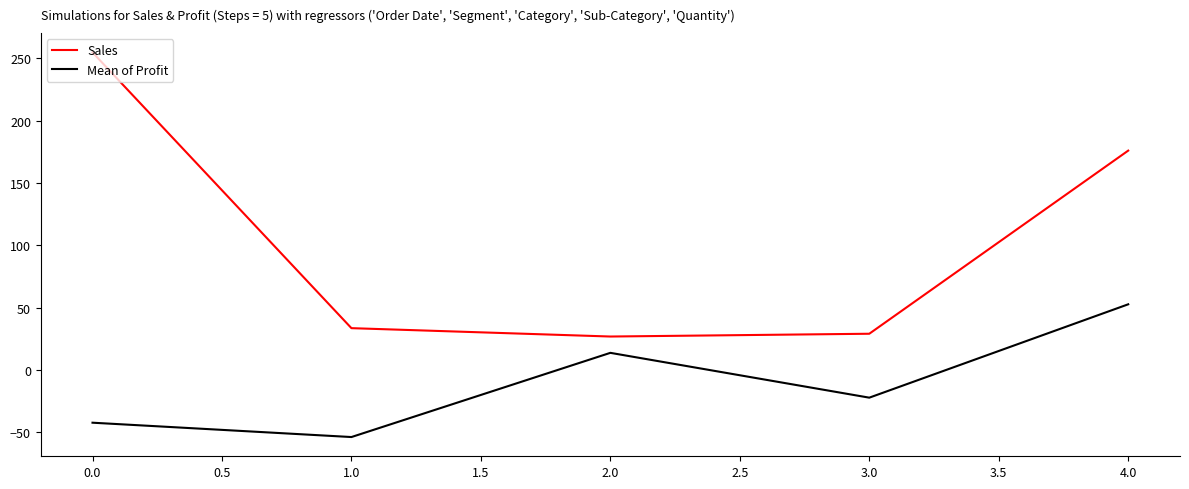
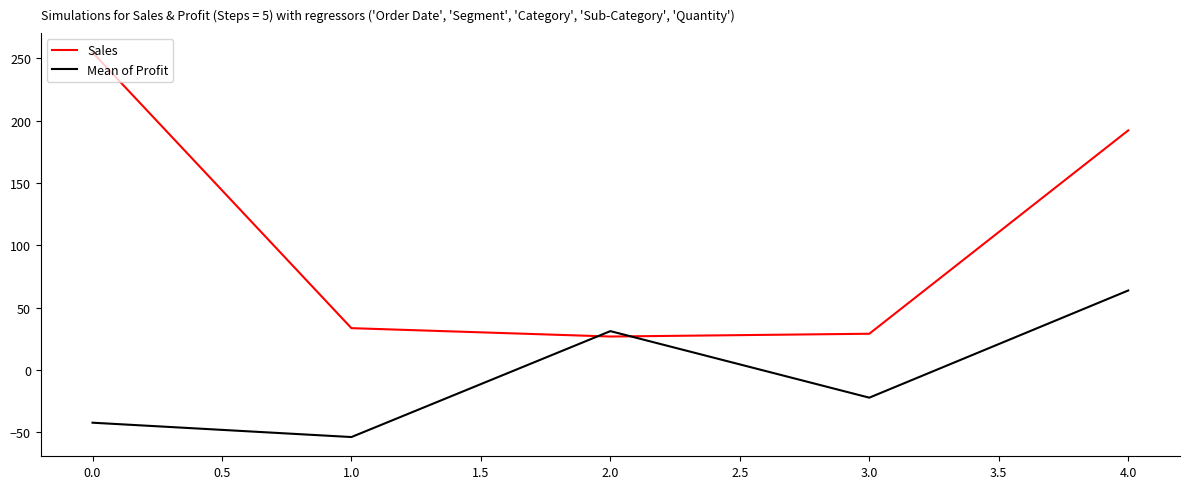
Mean of Profit, 2.0: 14 -> 31
Sales, 4.0: 176 -> 192
Mean of Profit, 4.0: 53 -> 64
